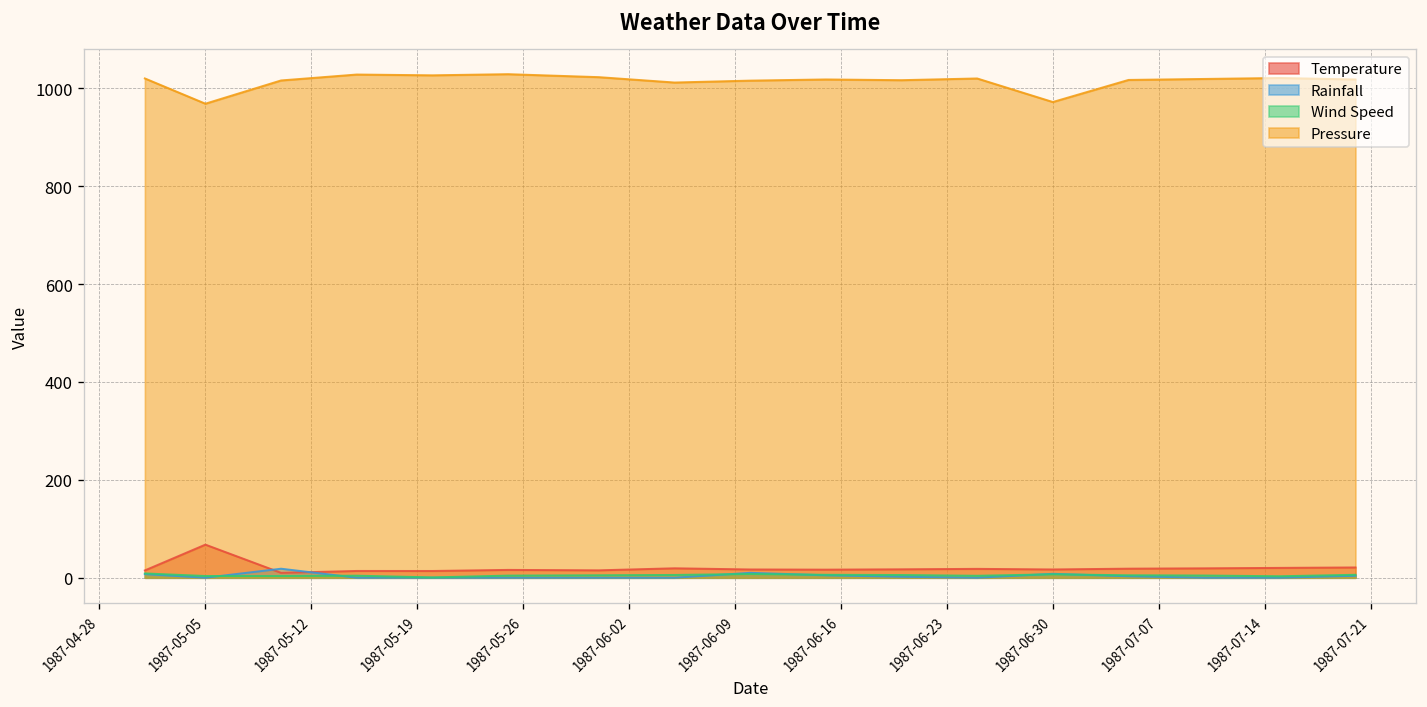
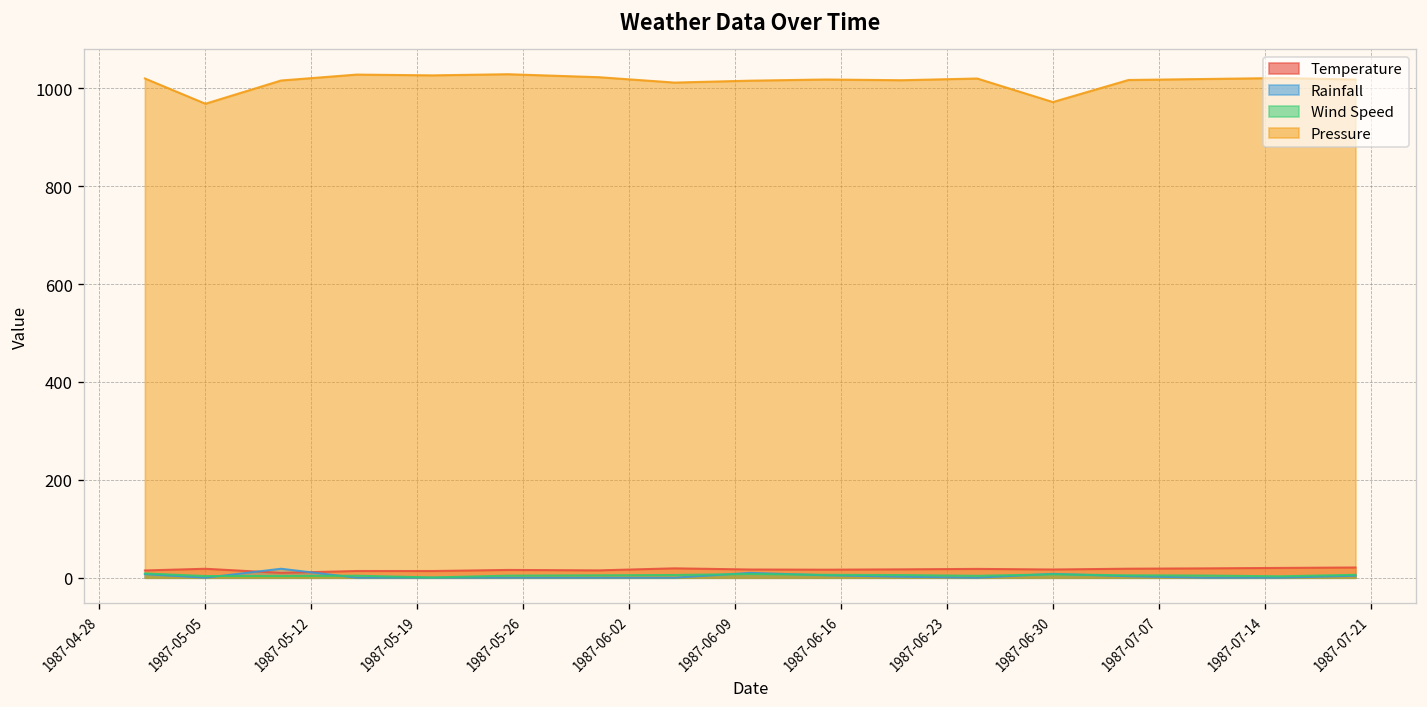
Temperature, 1987-05-05: 70 -> 20
